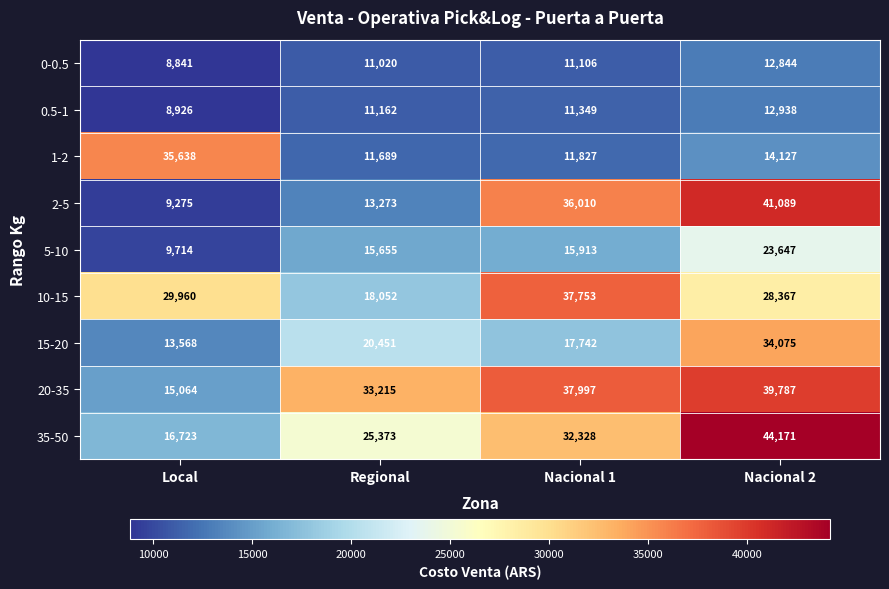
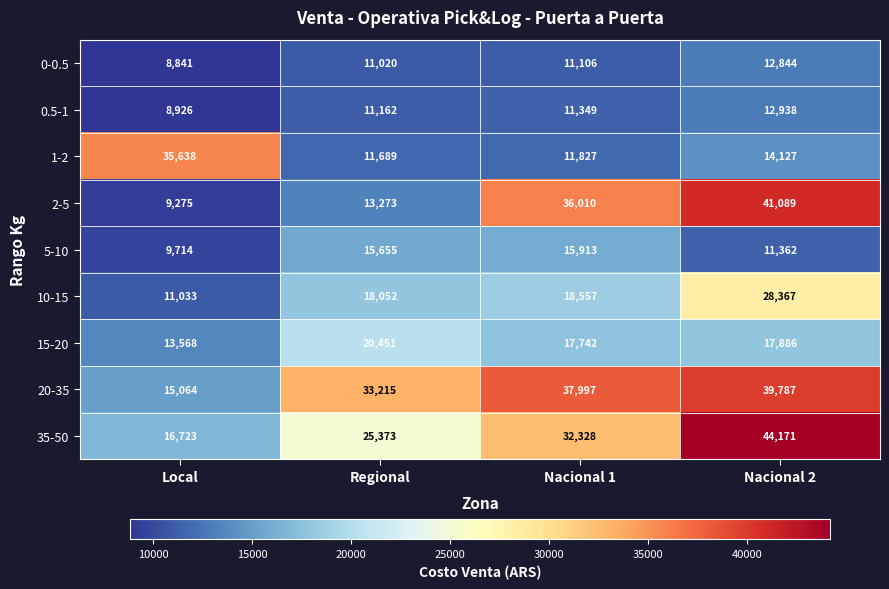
5-10, Nacional 2: 23,647 -> 11,362
10-15, Local: 29,960 -> 11,033
10-15, Nacional 1: 37,753 -> 18,557
15-20, Nacional 2: 34,075 -> 17,886
